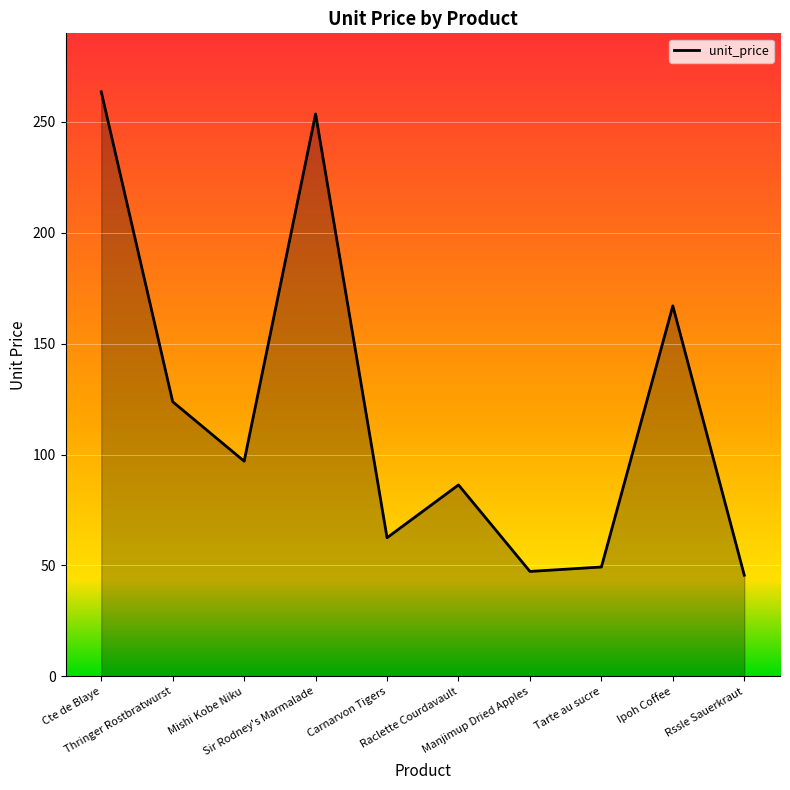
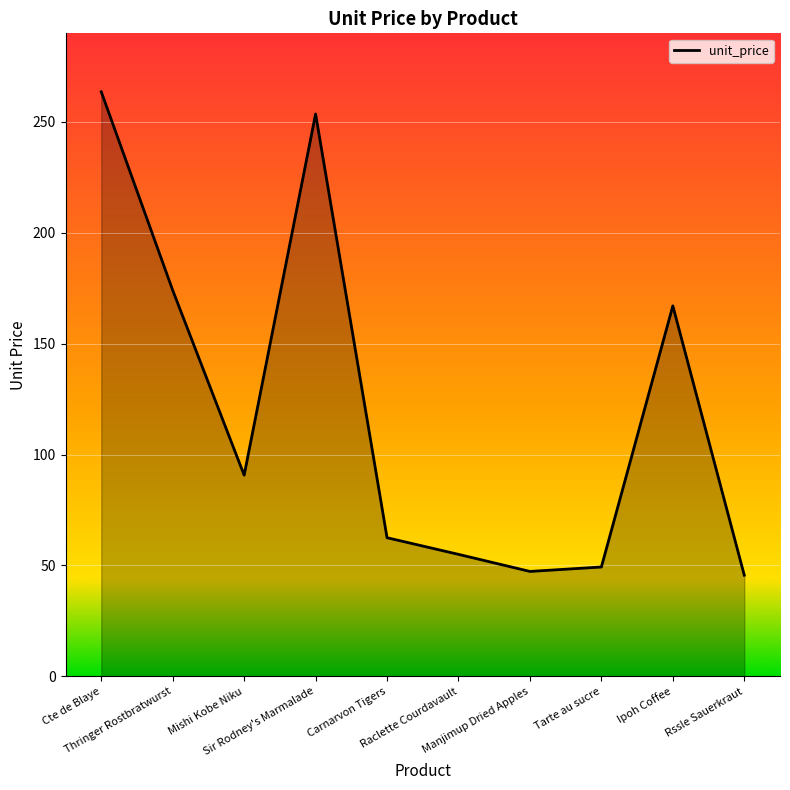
Thringer Rostbratwurst: 124 -> 174
Mishi Kobe Niku: 97 -> 91
Raclette Courdavault: 86 -> 55
